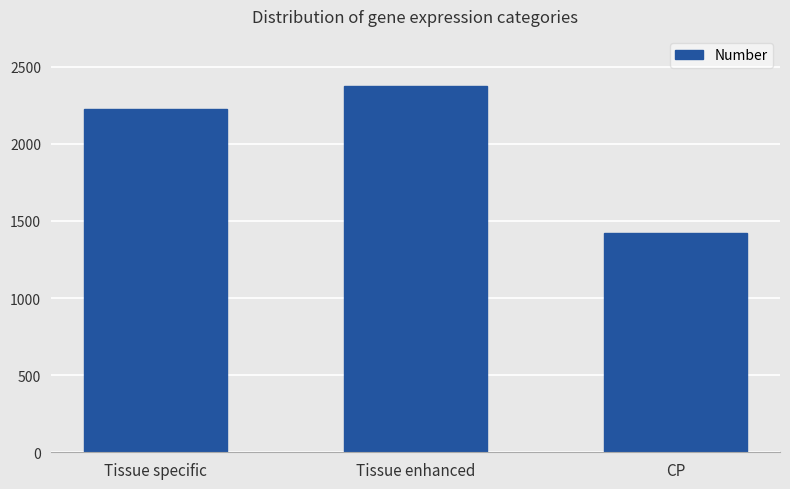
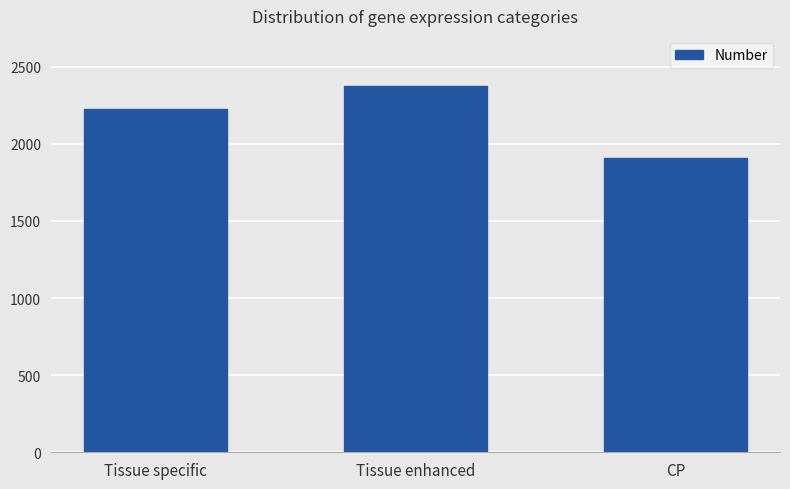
CP: 1420 -> 1910
